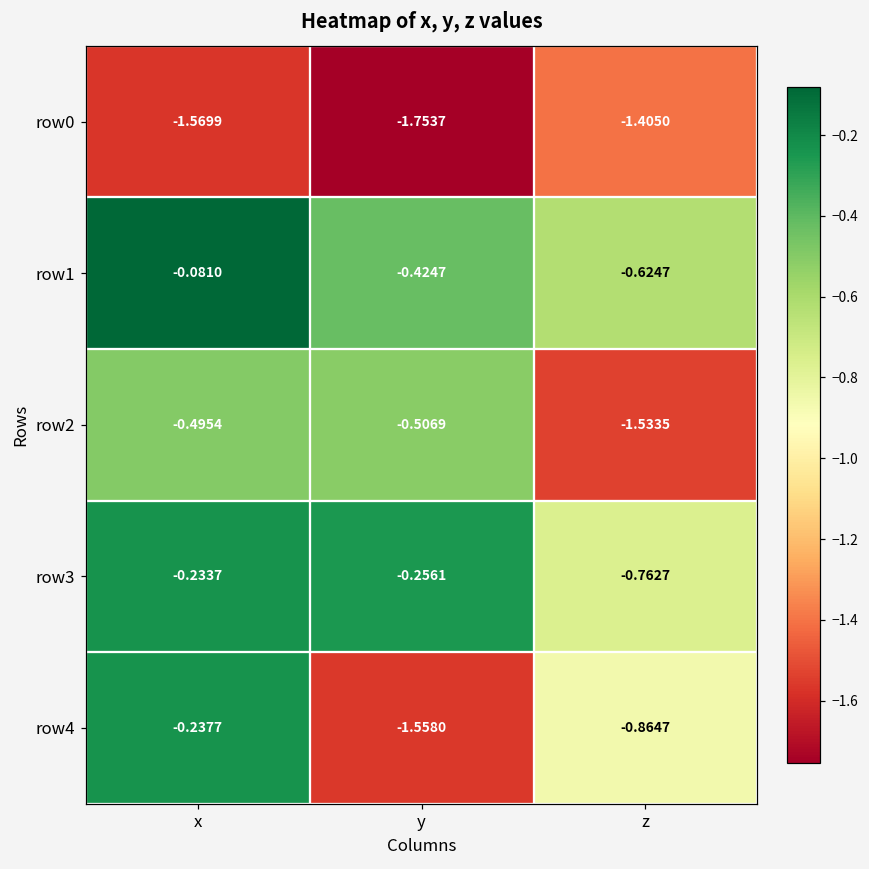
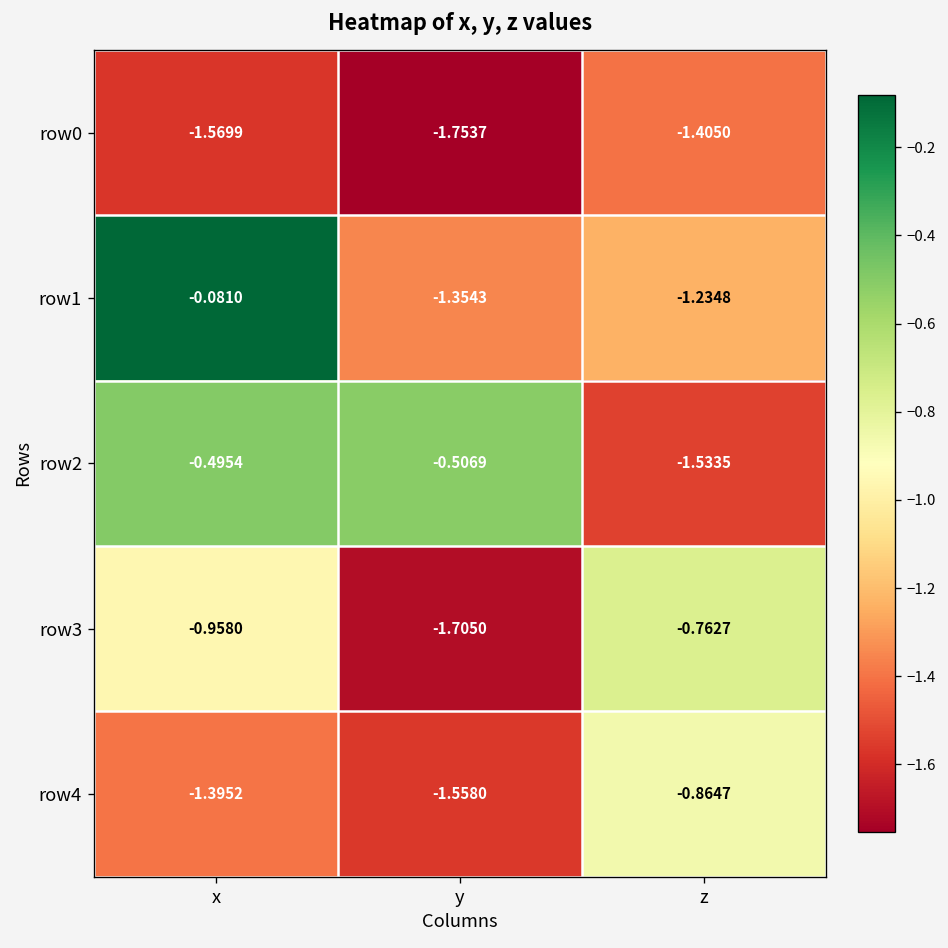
row1, y: -0.4247 -> -1.3543
row1, z: -0.6247 -> -1.2348
row3, x: -0.2337 -> -0.9580
row3, y: -0.2561 -> -1.7050
row4, x: -0.2377 -> -1.3952
